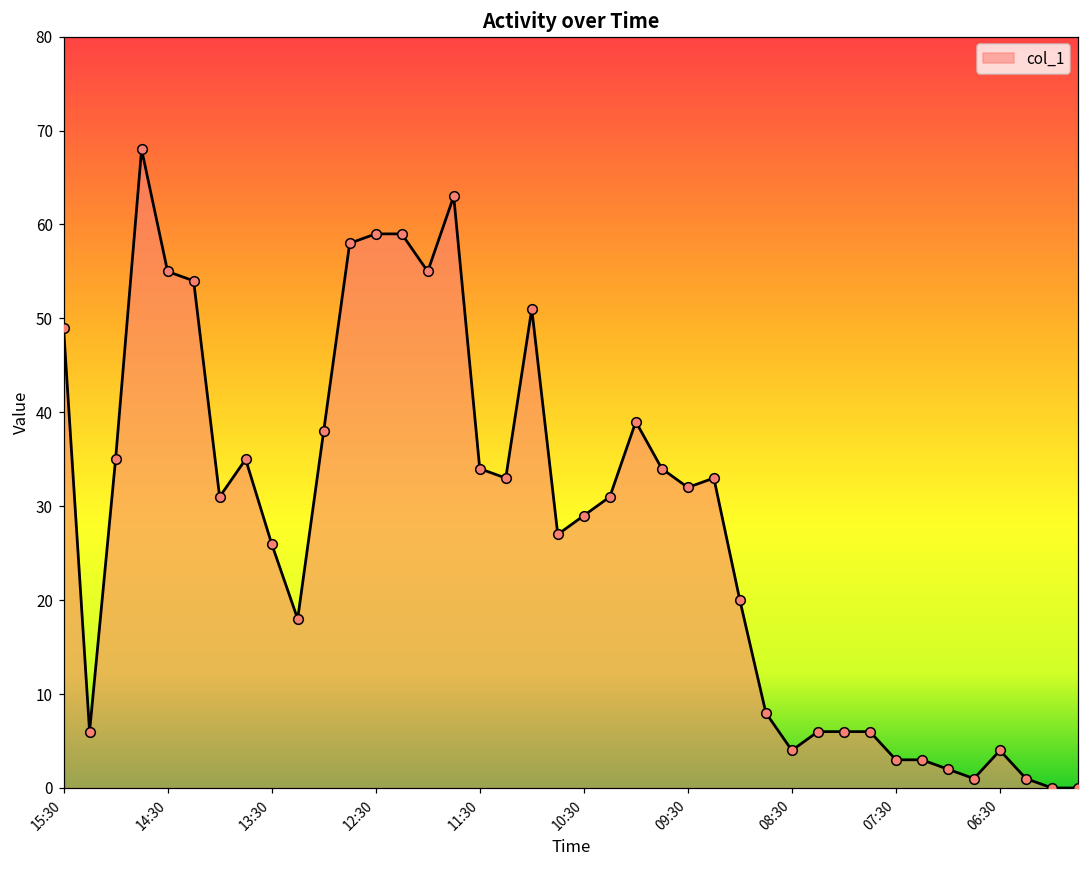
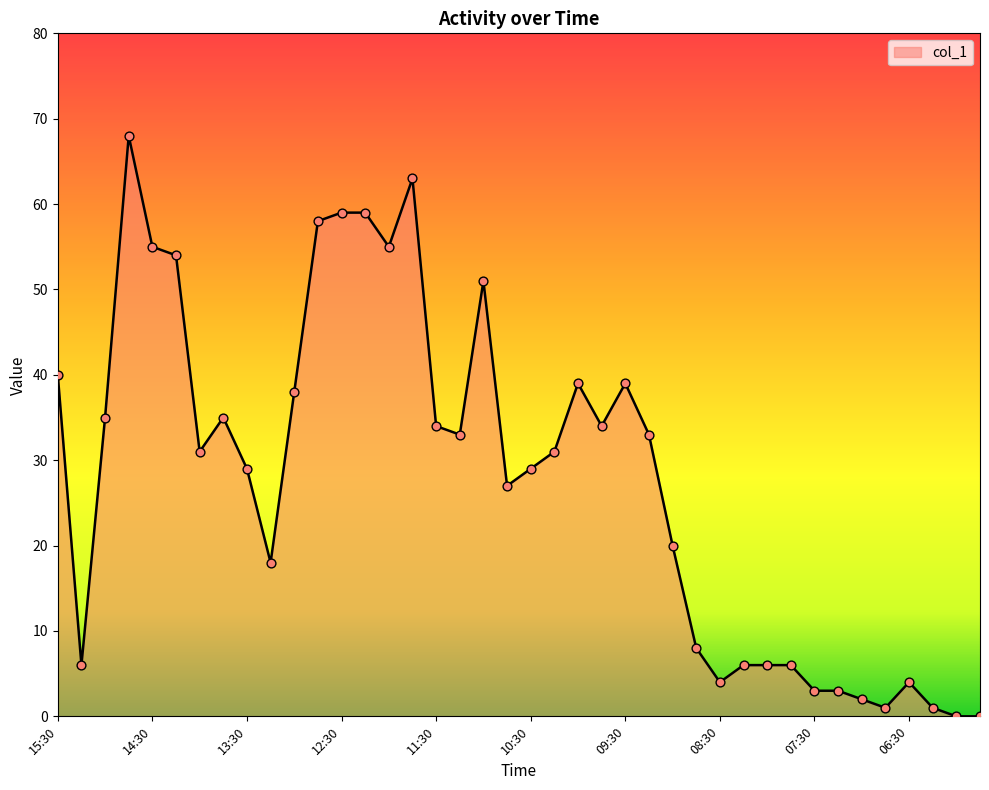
15:30: 49 -> 40
13:30: 26 -> 29
09:30: 32 -> 39
